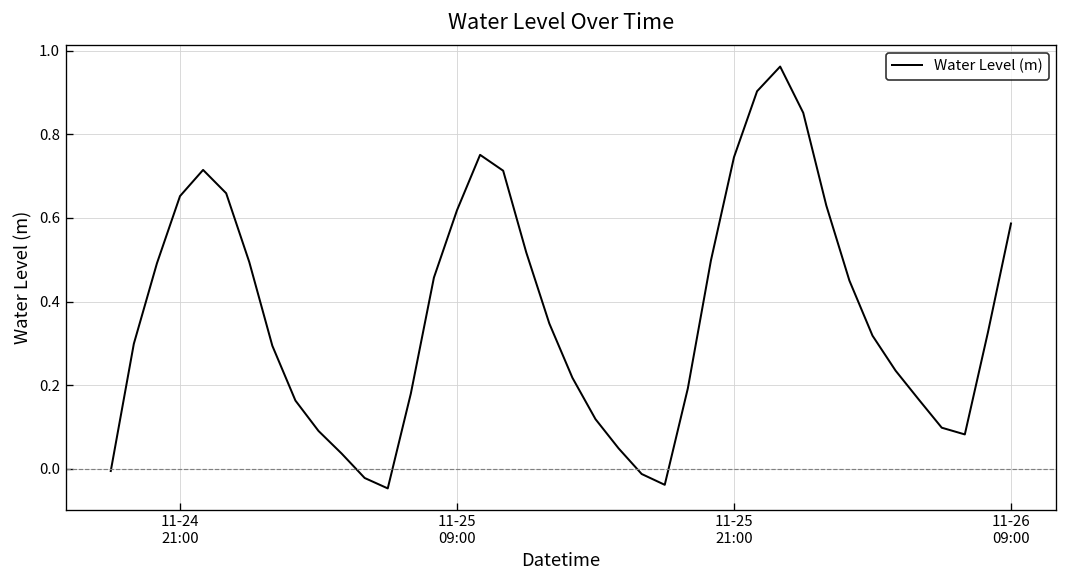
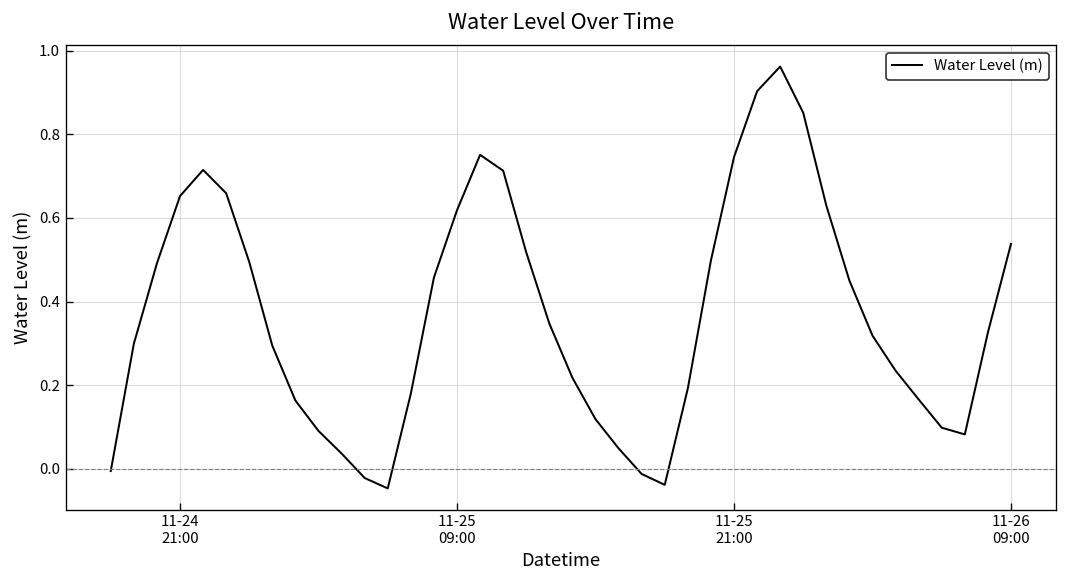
11-26 09:00: 0.59 -> 0.54
